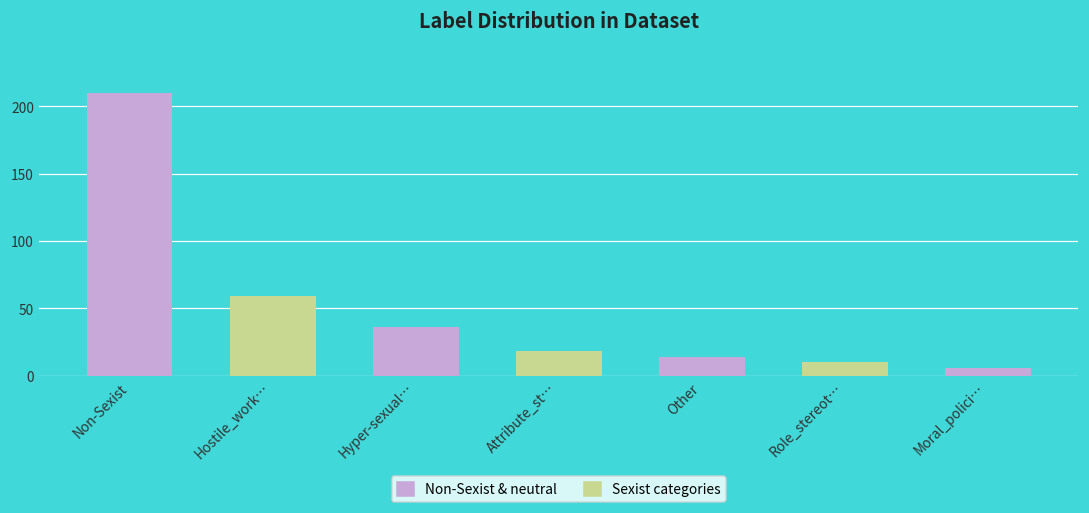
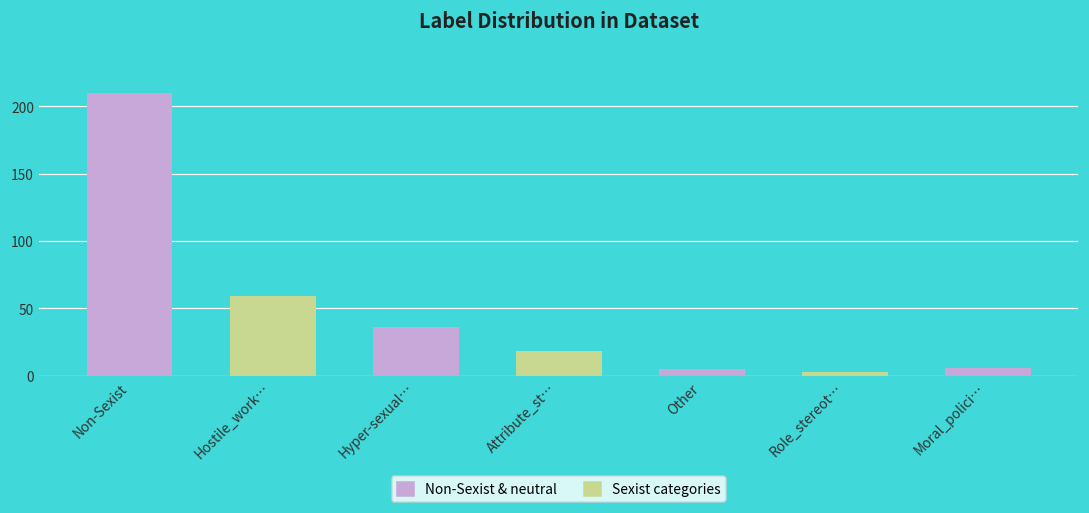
Non-Sexist & neutral, Other: 14 -> 5
Sexist categories, Role_stereot…: 10 -> 3
